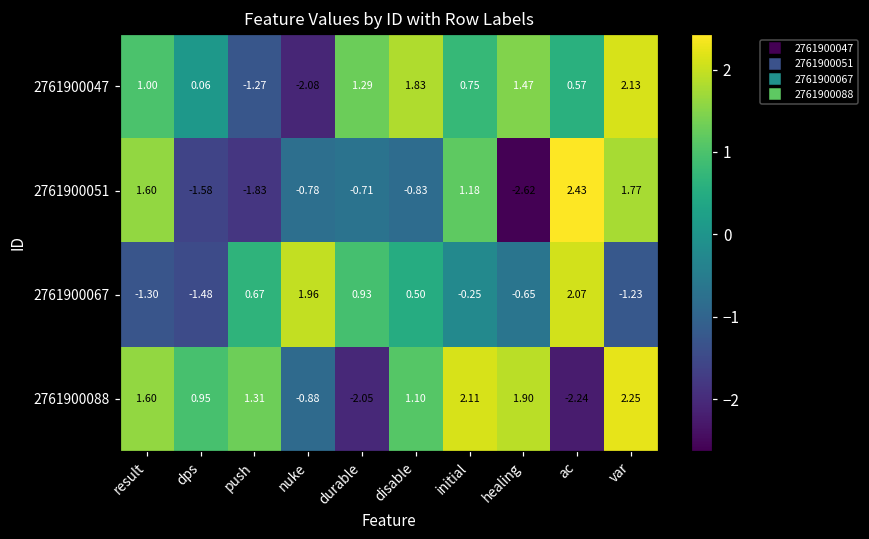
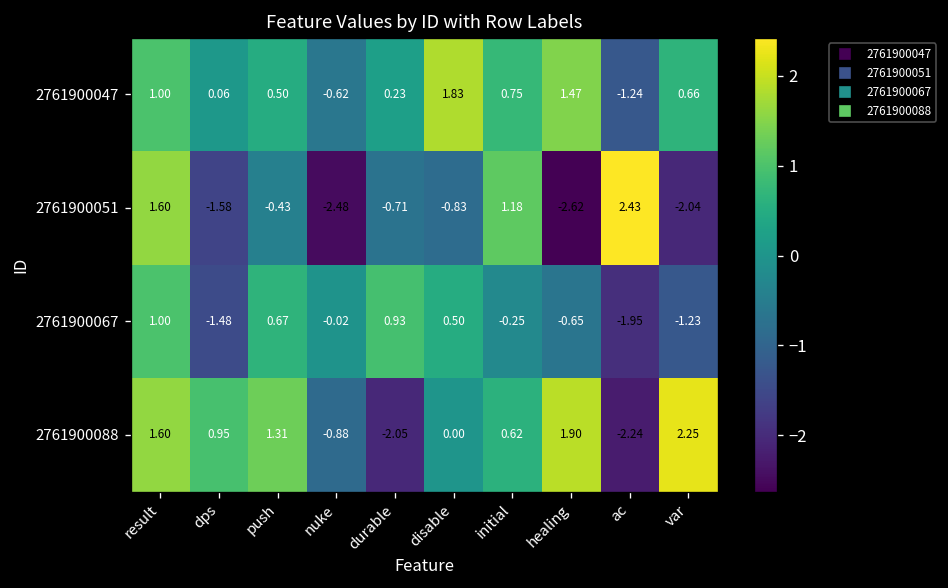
2761900047, push: -1.27 -> 0.50
2761900047, nuke: -2.08 -> -0.62
2761900047, durable: 1.29 -> 0.23
2761900047, ac: 0.57 -> -1.24
2761900047, var: 2.13 -> 0.66
2761900051, push: -1.83 -> -0.43
2761900051, nuke: -0.78 -> -2.48
2761900051, var: 1.77 -> -2.04
2761900067, result: -1.30 -> 1.00
2761900067, nuke: 1.96 -> -0.02
2761900067, ac: 2.07 -> -1.95
2761900088, disable: 1.10 -> 0.00
2761900088, initial: 2.11 -> 0.62
